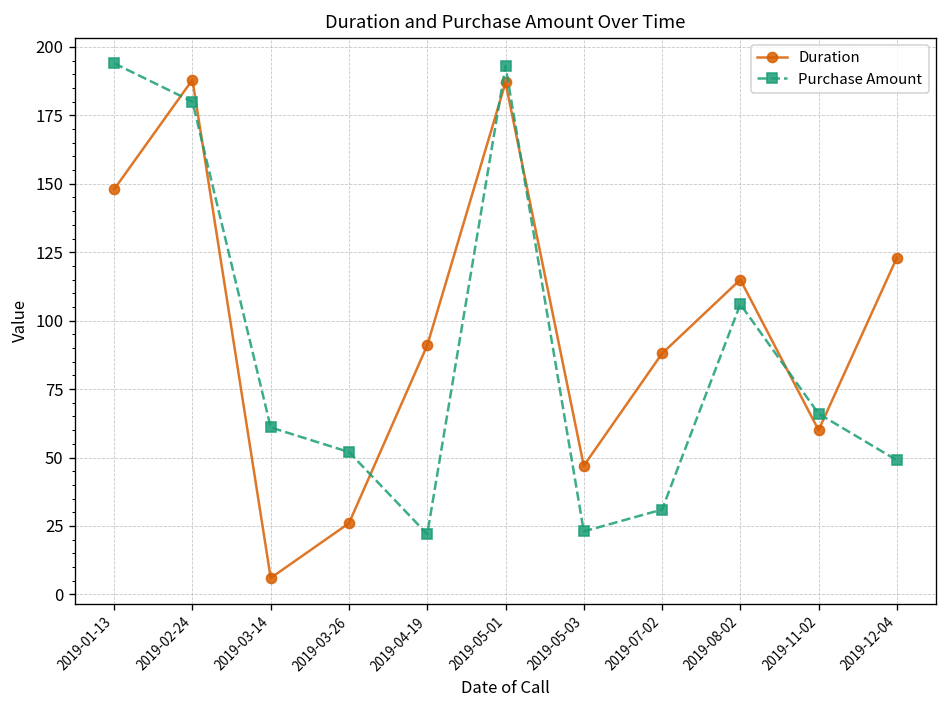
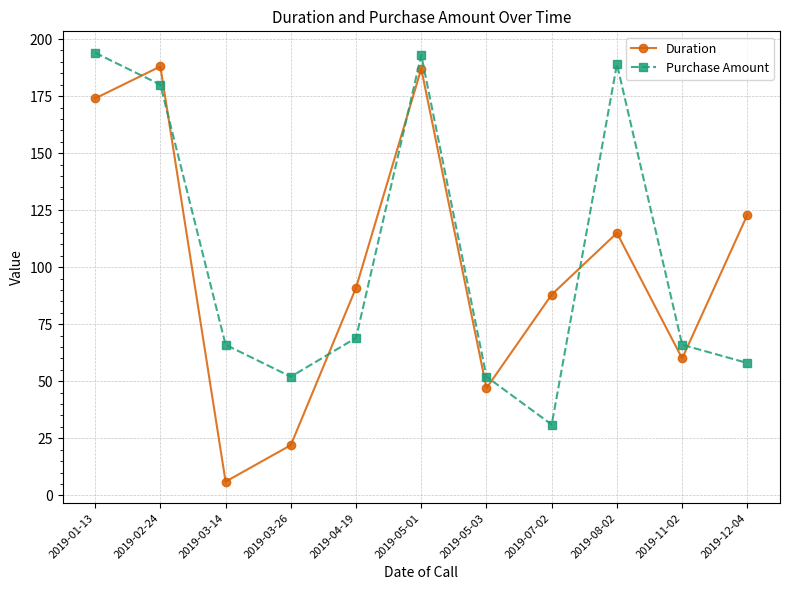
Duration, 2019-01-13: 148 -> 174
Purchase Amount, 2019-03-14: 61 -> 66
Duration, 2019-03-26: 26 -> 22
Purchase Amount, 2019-04-19: 22 -> 69
Purchase Amount, 2019-05-03: 23 -> 52
Purchase Amount, 2019-08-02: 106 -> 189
Purchase Amount, 2019-12-04: 49 -> 58
